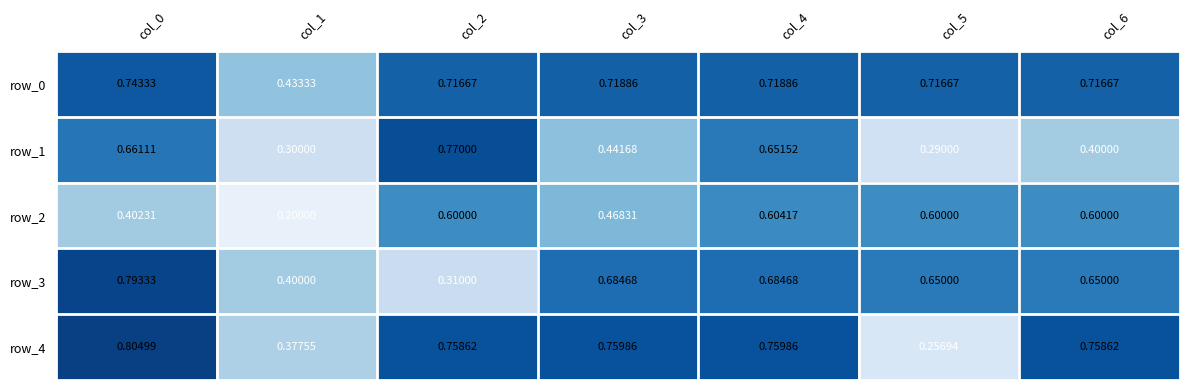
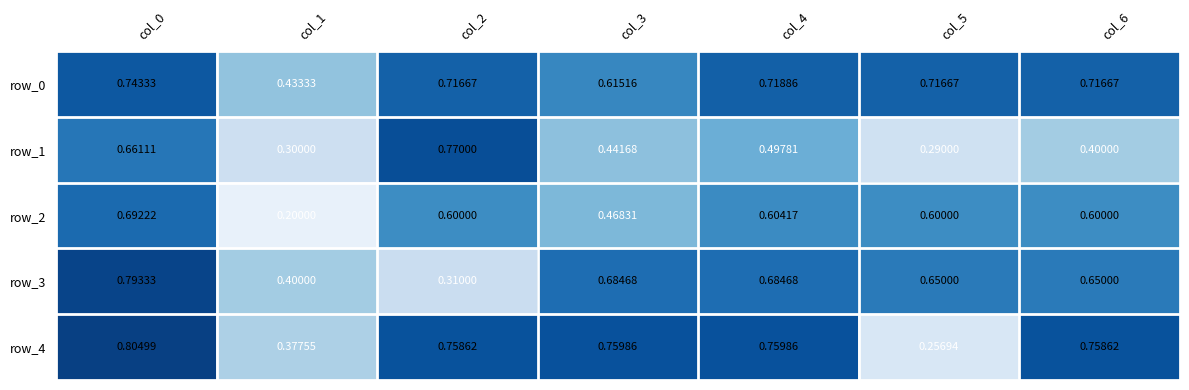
row_0, col_3: 0.71886 -> 0.61516
row_1, col_4: 0.65152 -> 0.49781
row_2, col_0: 0.40231 -> 0.69222
